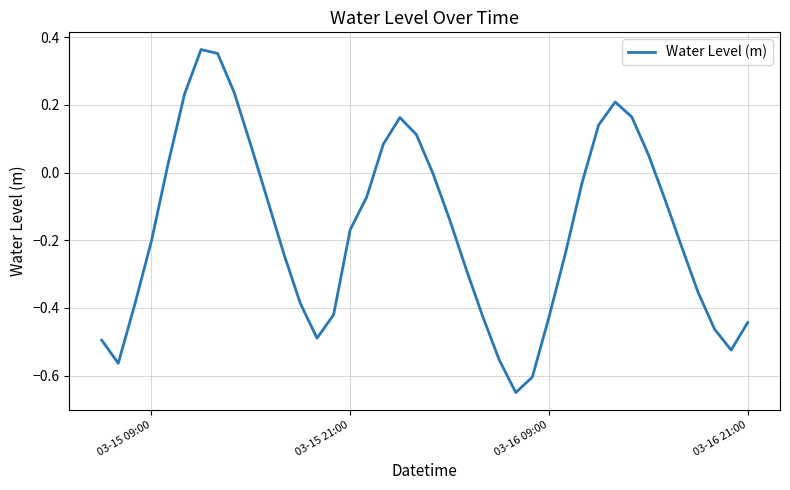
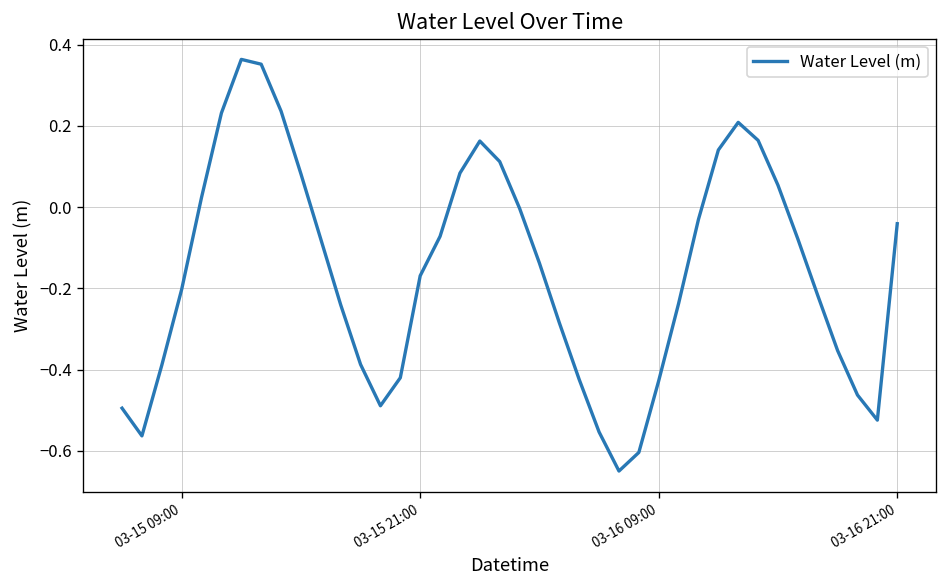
03-16 21:00: -0.44 -> -0.04
